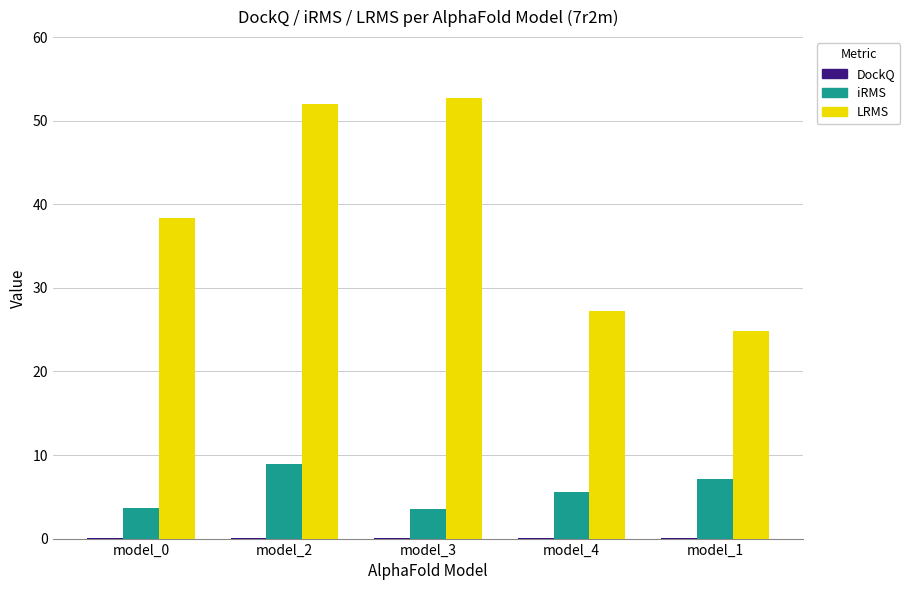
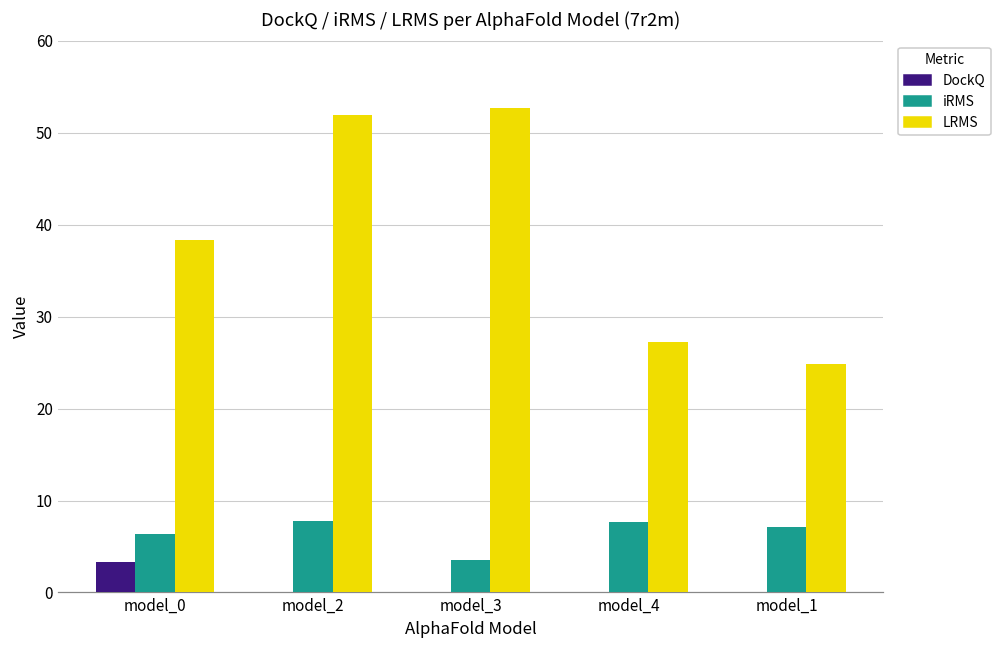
DockQ, model_0: 0 -> 3
iRMS, model_0: 4 -> 6
iRMS, model_2: 9 -> 8
iRMS, model_4: 6 -> 8
